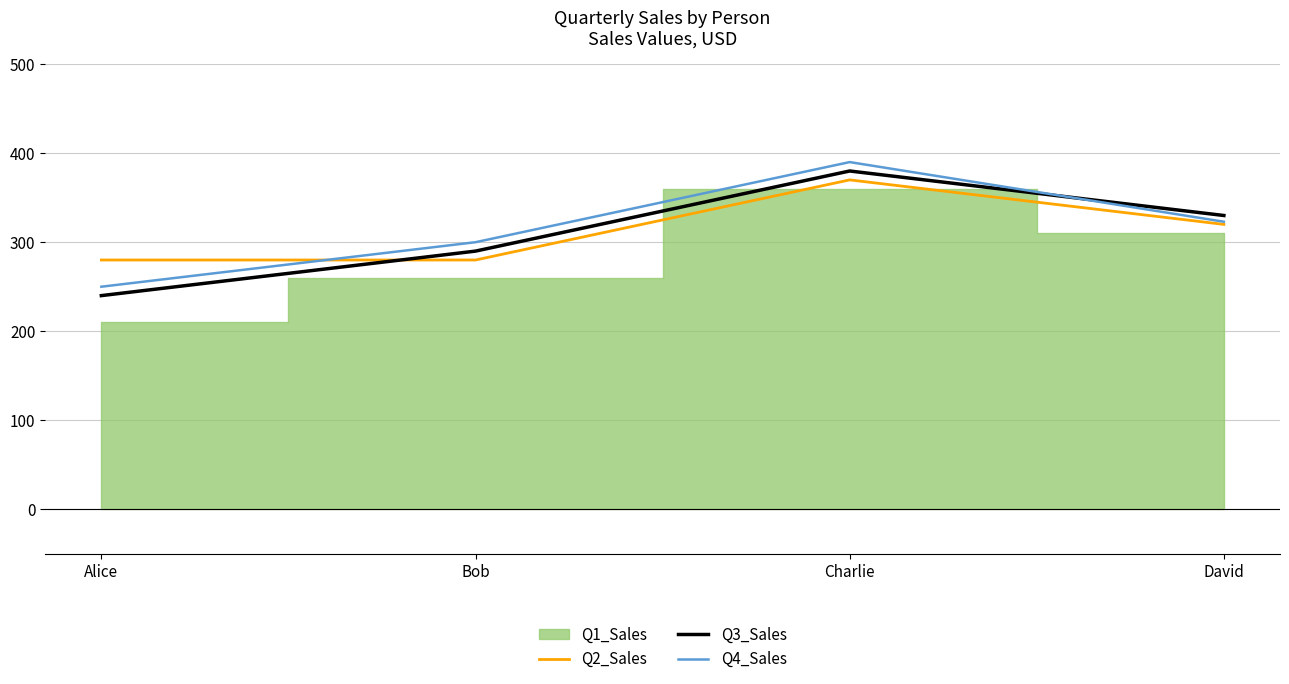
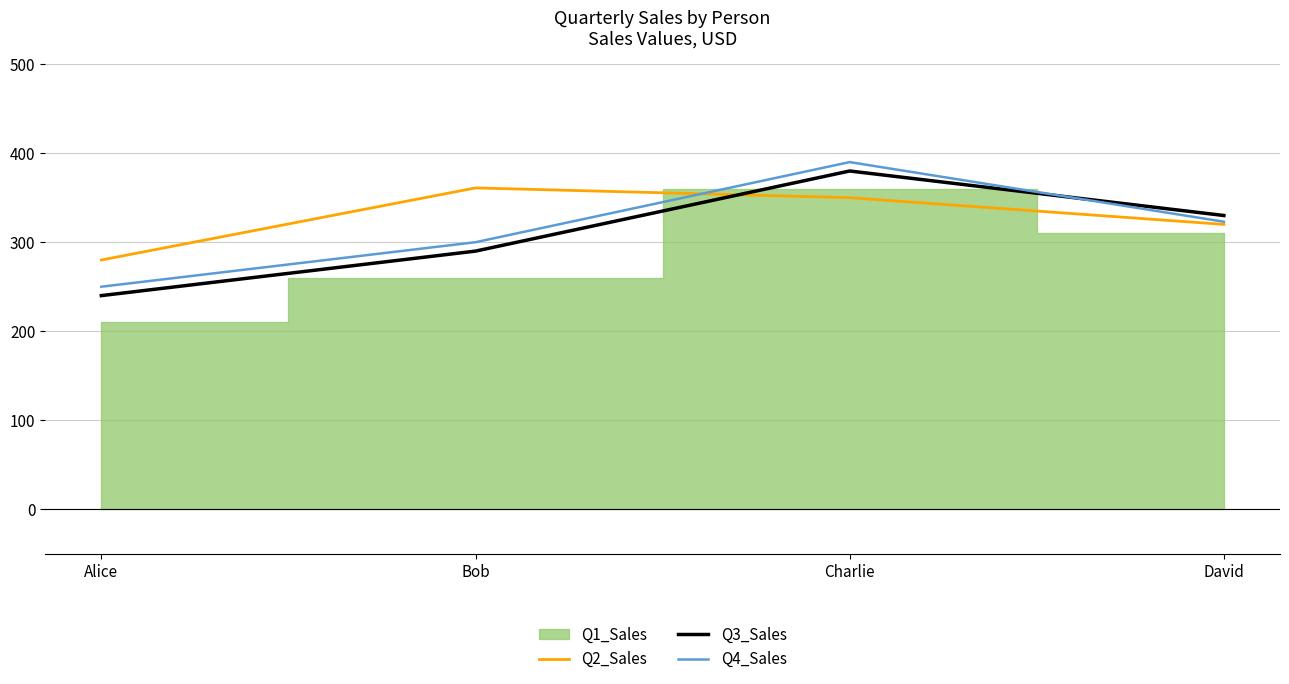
Q2_Sales, Bob: 280 -> 360
Q2_Sales, Charlie: 370 -> 350
